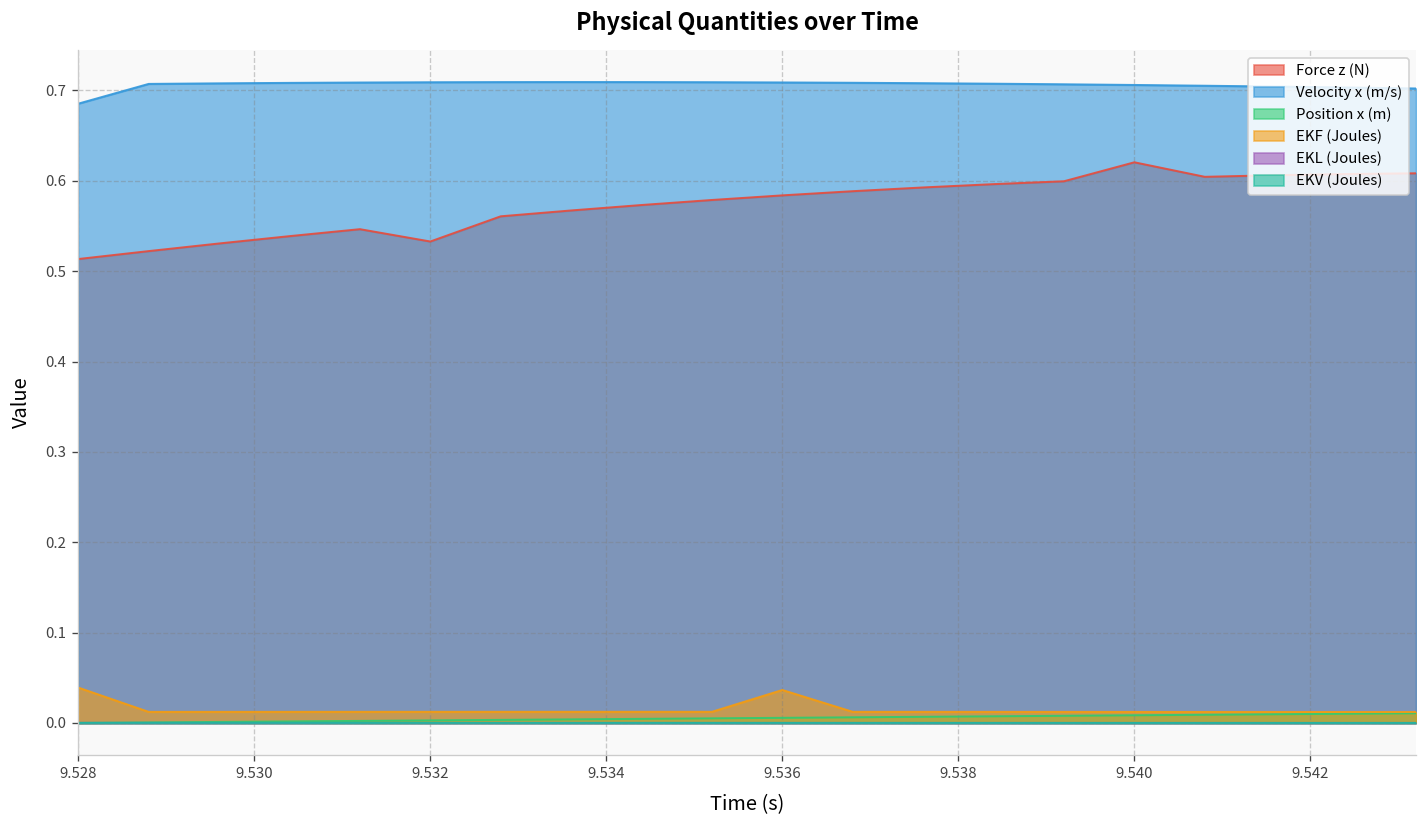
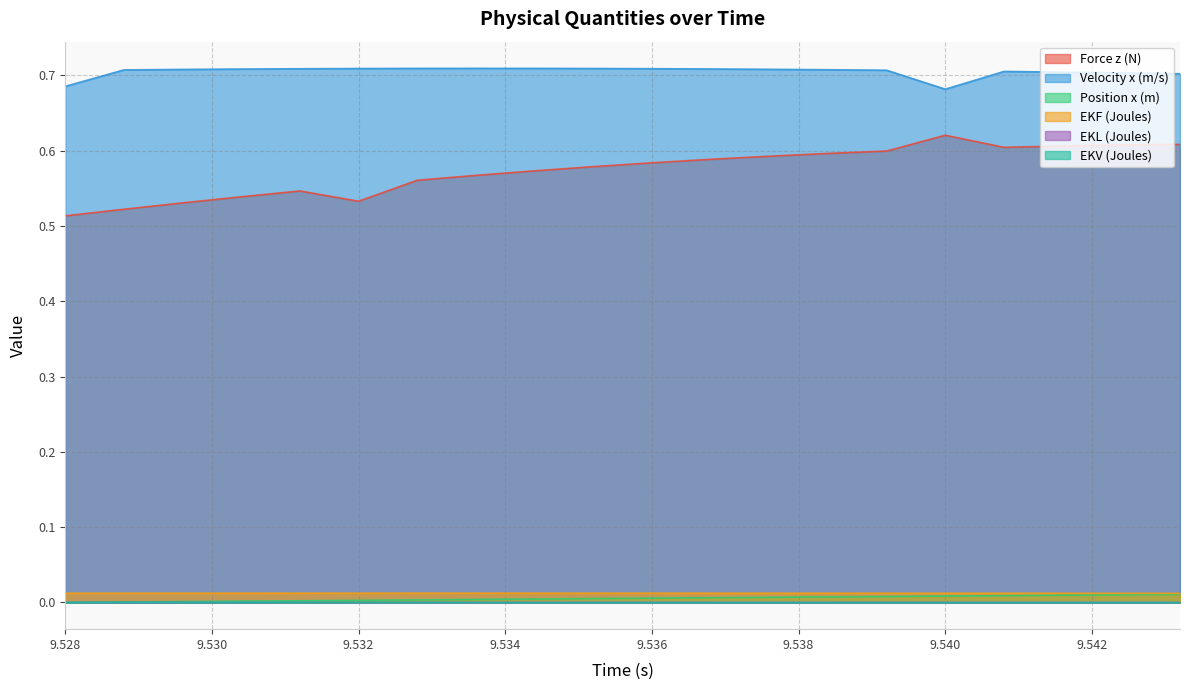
EKF (Joules), 9.528: 0.04 -> 0.01
EKF (Joules), 9.536: 0.04 -> 0.01
Velocity x (m/s), 9.540: 0.71 -> 0.68
